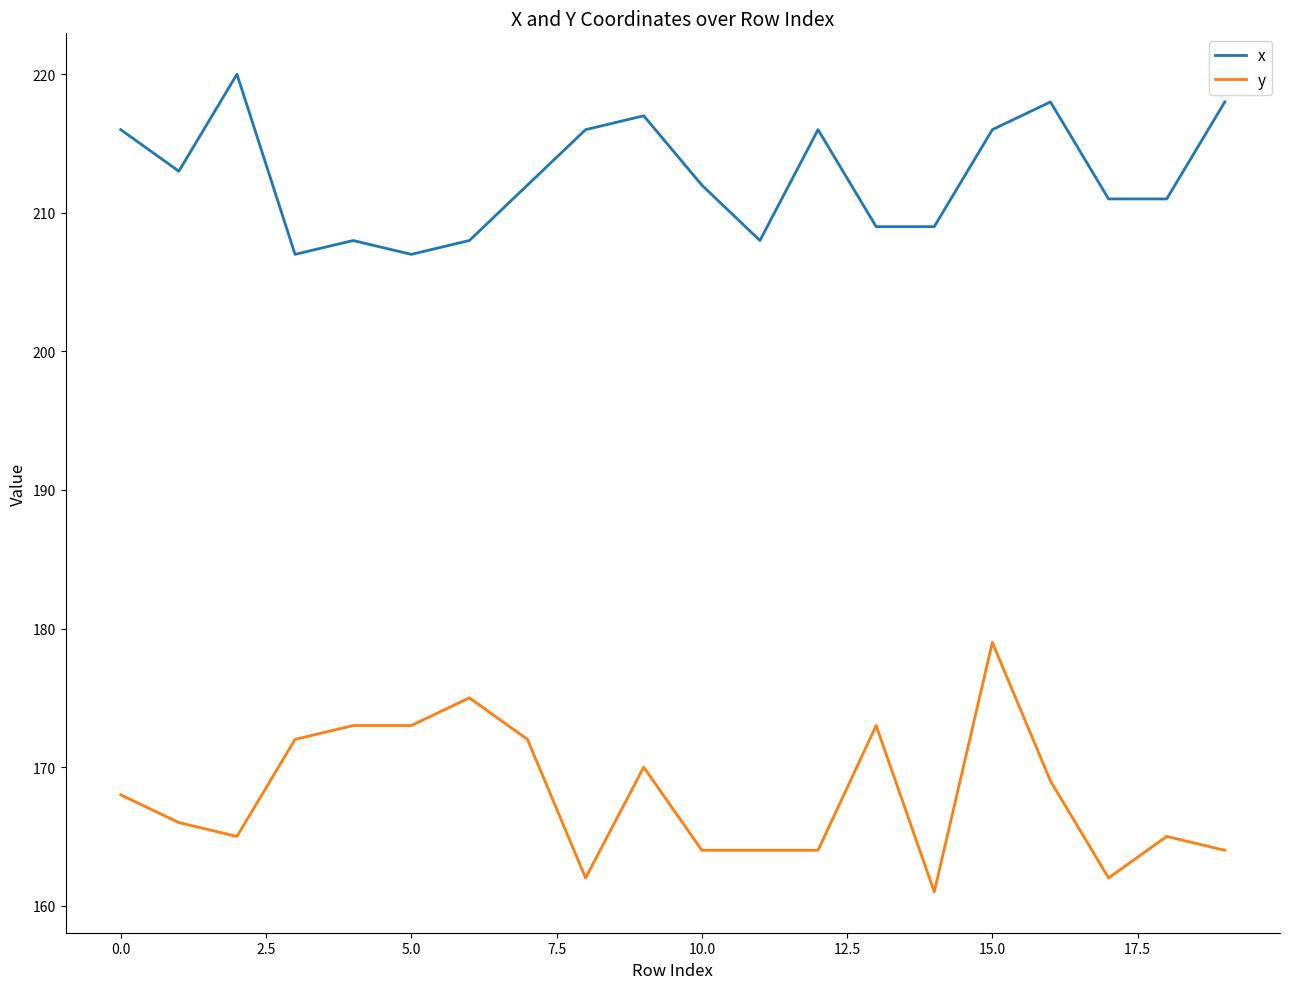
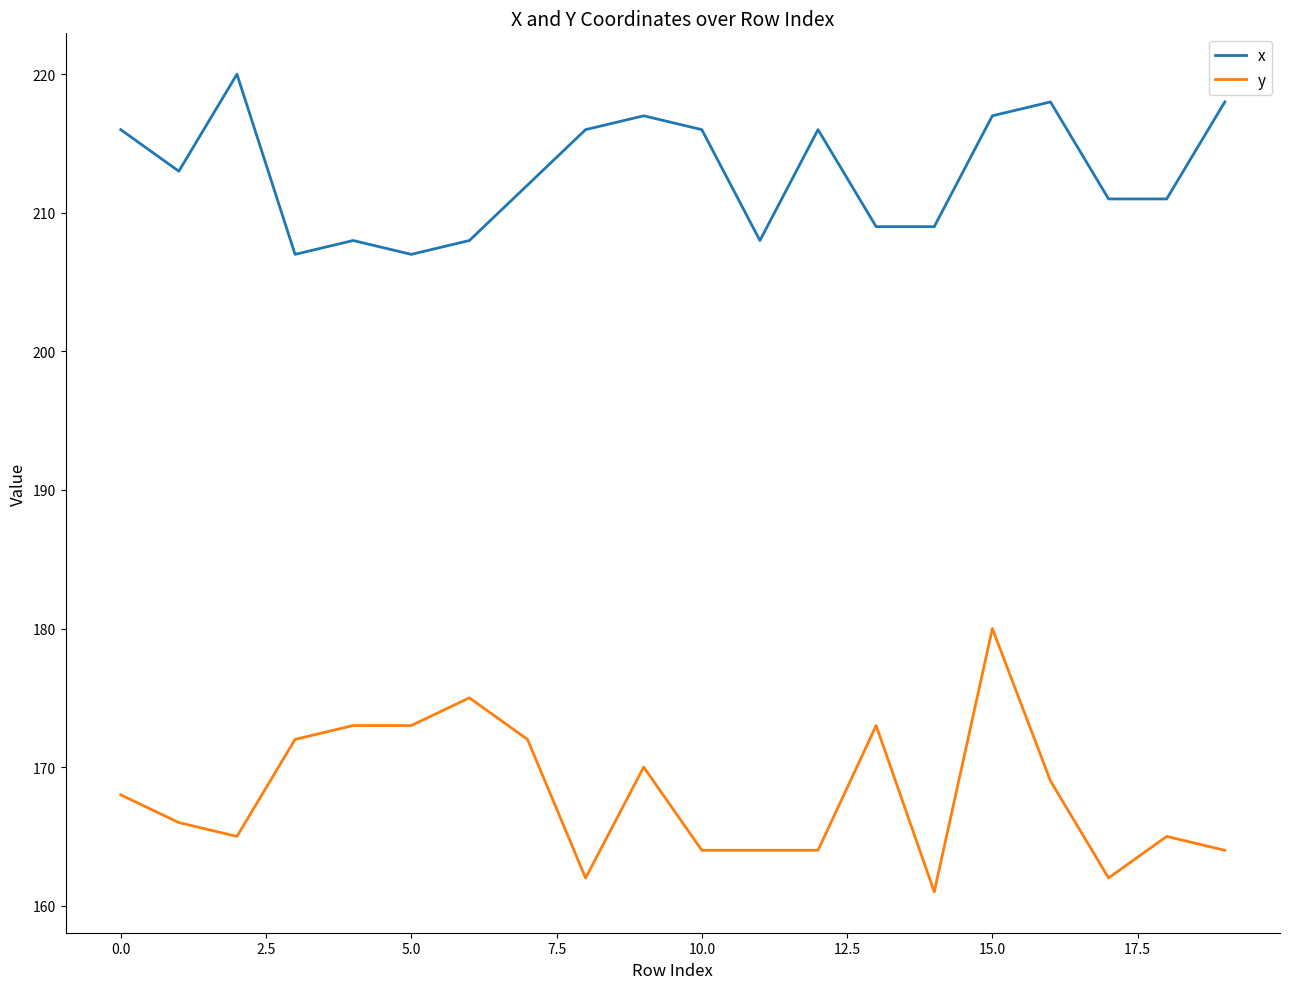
x, 10.0: 212 -> 216
x, 15.0: 216 -> 217
y, 15.0: 179 -> 180
